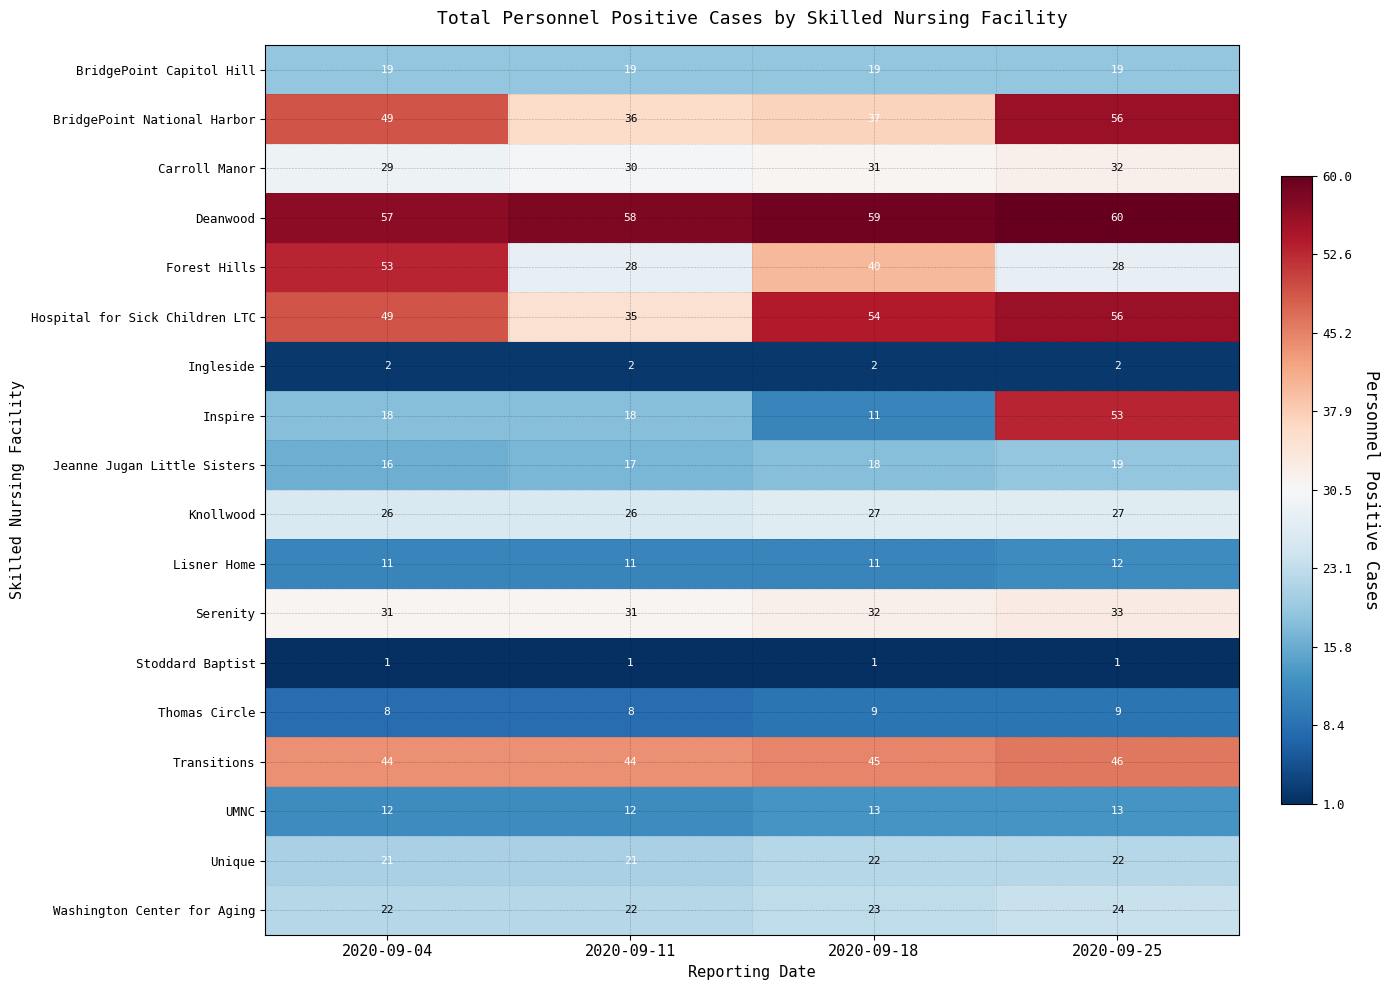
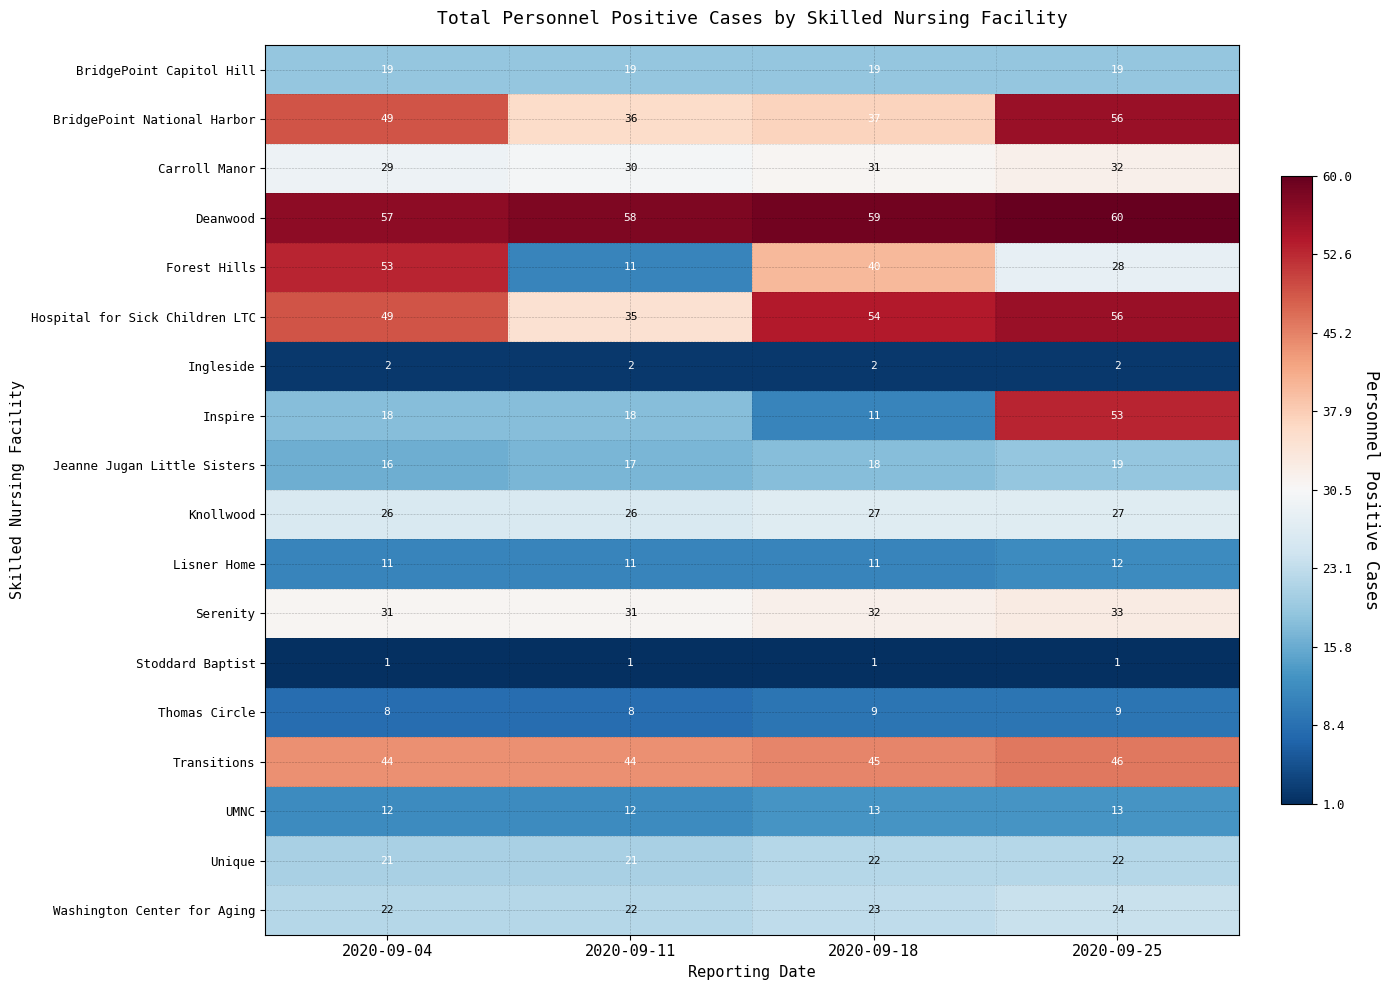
Forest Hills, 2020-09-11: 28 -> 11
